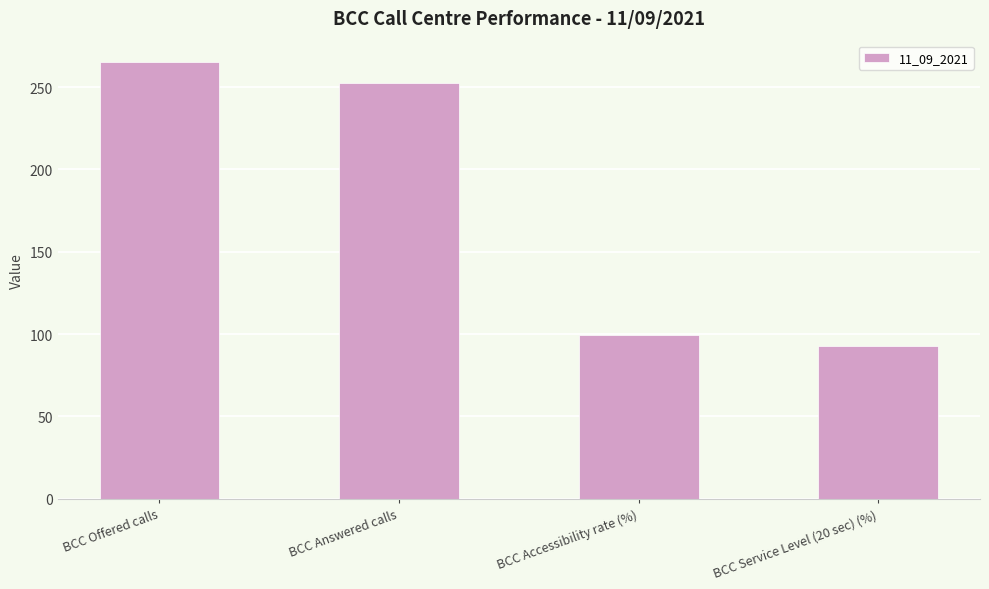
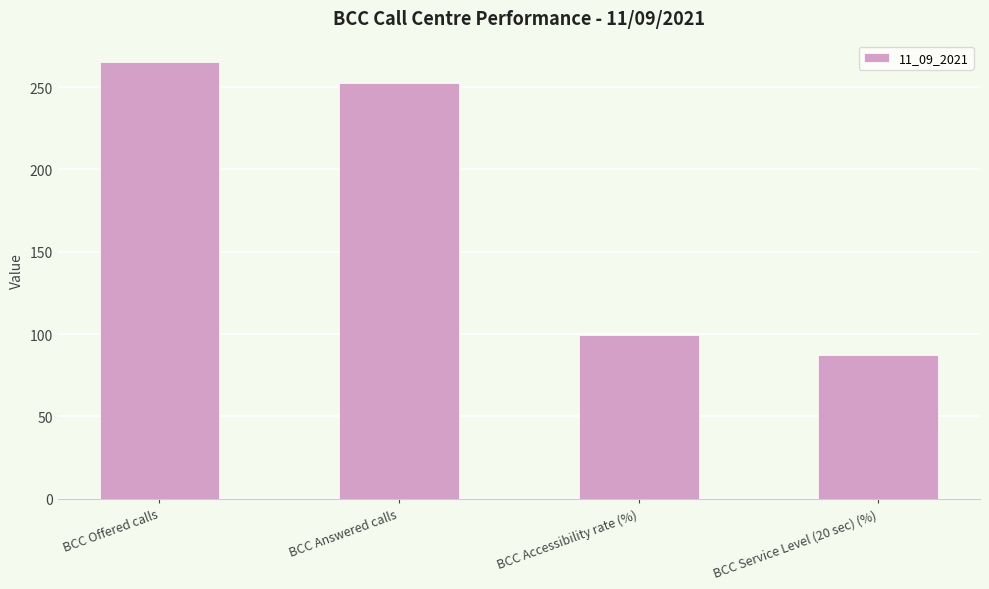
BCC Service Level (20 sec) (%): 93 -> 88
